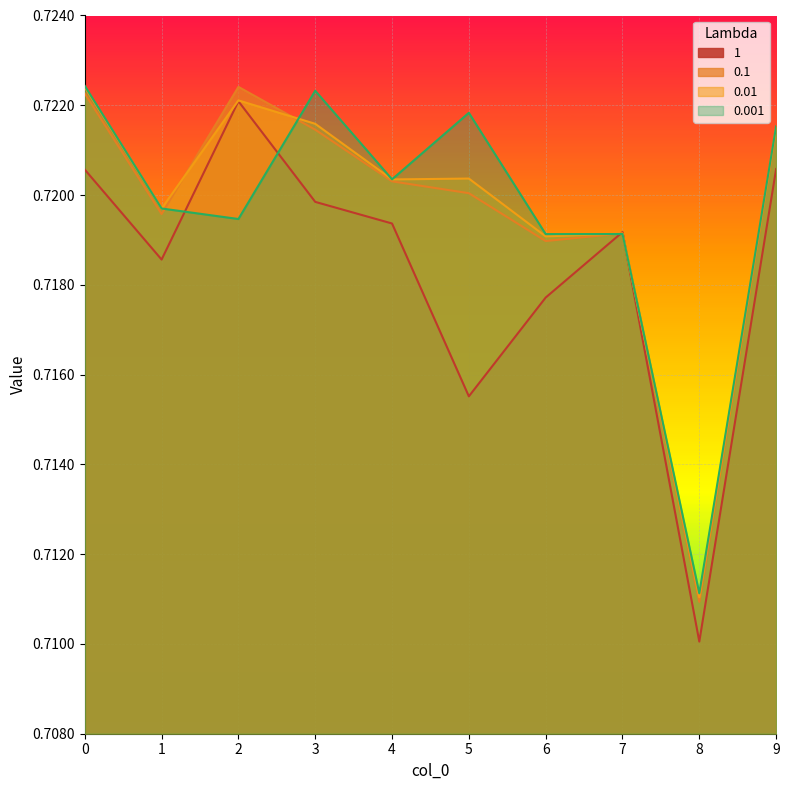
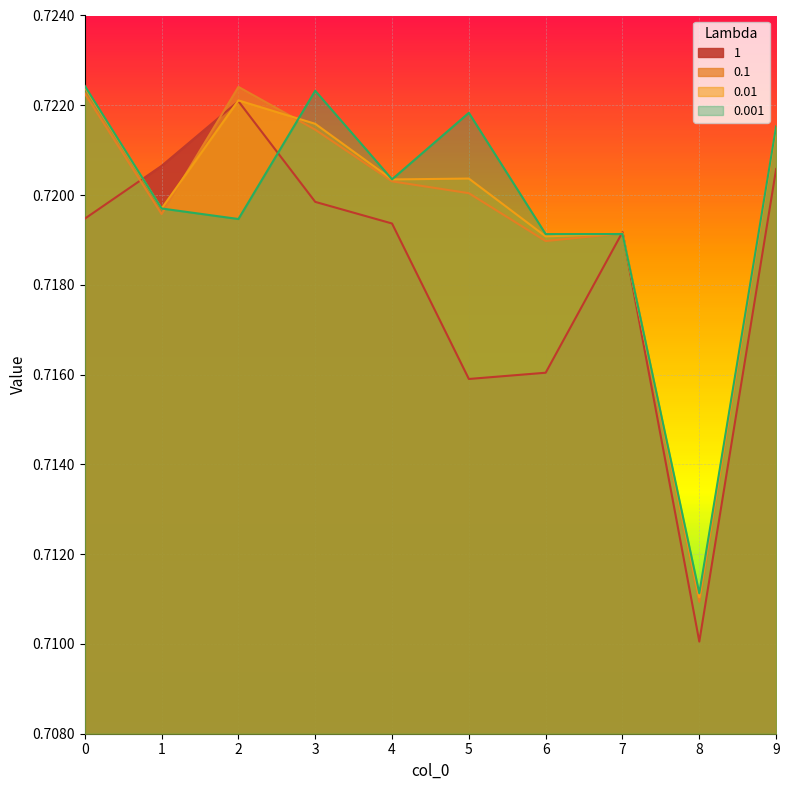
1, 0: 0.7206 -> 0.7195
1, 1: 0.7186 -> 0.7207
1, 5: 0.7155 -> 0.7159
1, 6: 0.7177 -> 0.7160
